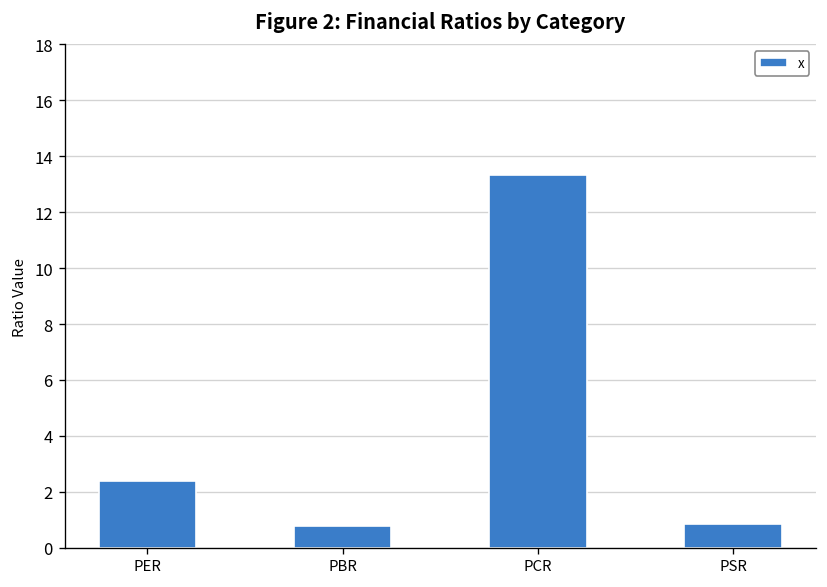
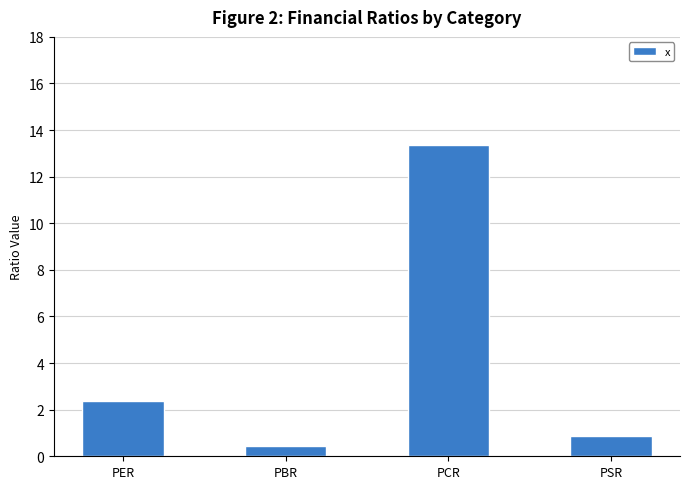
PBR: 0.8 -> 0.4
